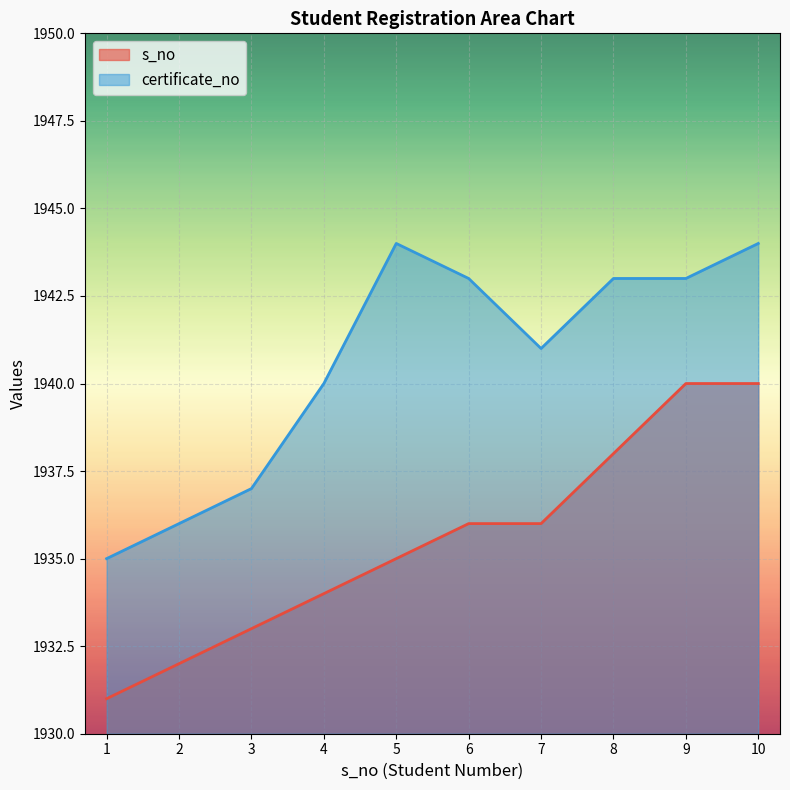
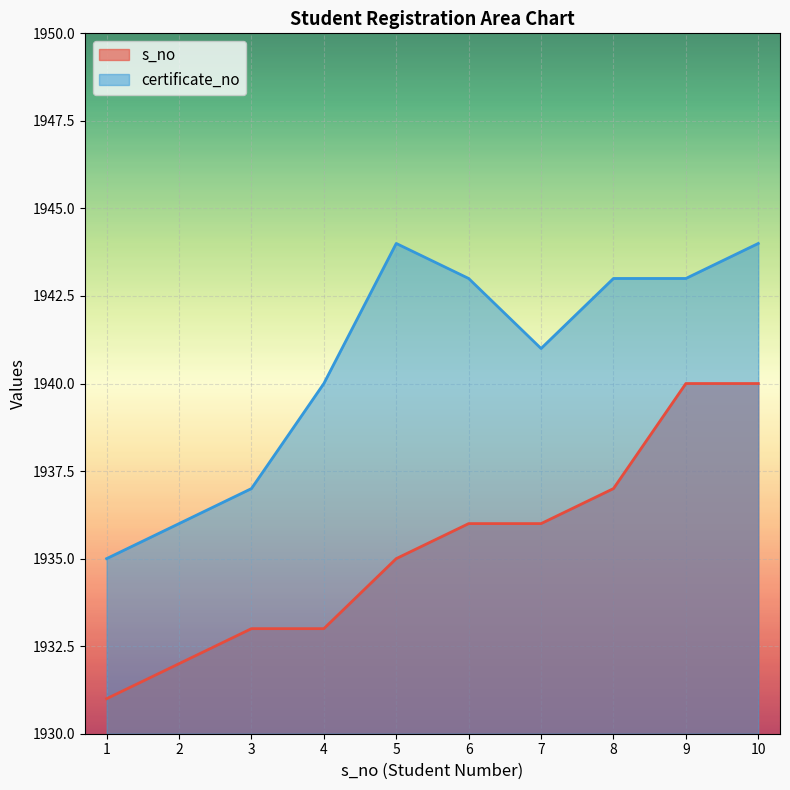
s_no, 4: 1934.0 -> 1933.0
s_no, 8: 1938.0 -> 1937.0
